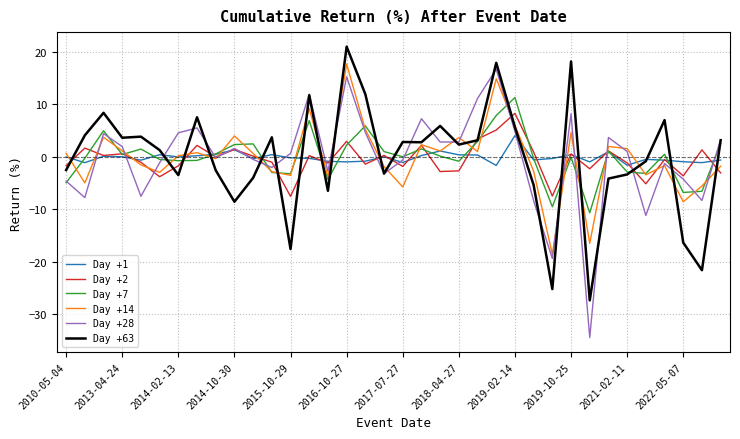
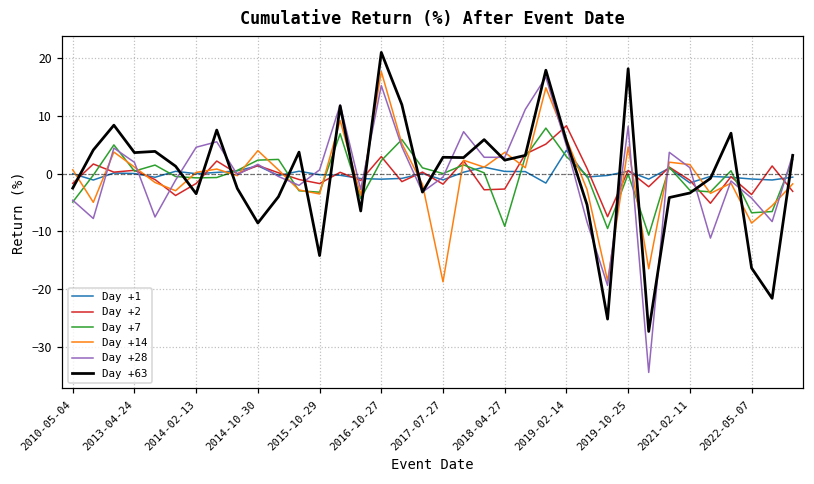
Day +2, 2015-10-29: -8 -> -2
Day +63, 2015-10-29: -18 -> -14
Day +14, 2017-07-27: -6 -> -19
Day +7, 2018-04-27: -1 -> -9
Day +7, 2019-02-14: 11 -> 3
